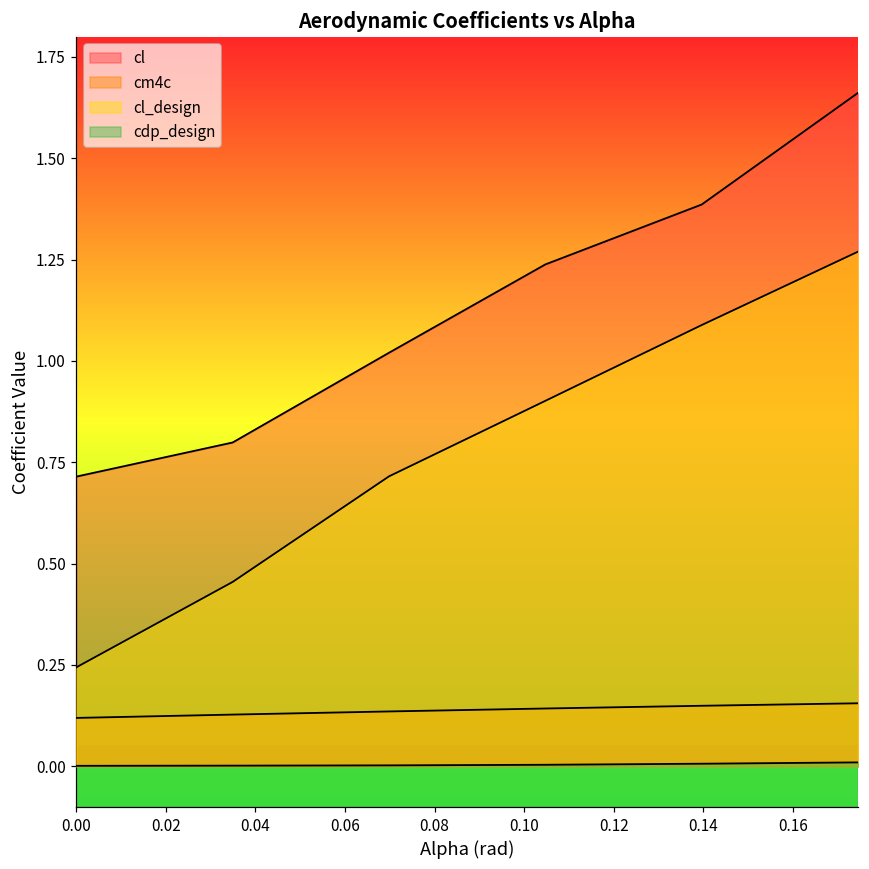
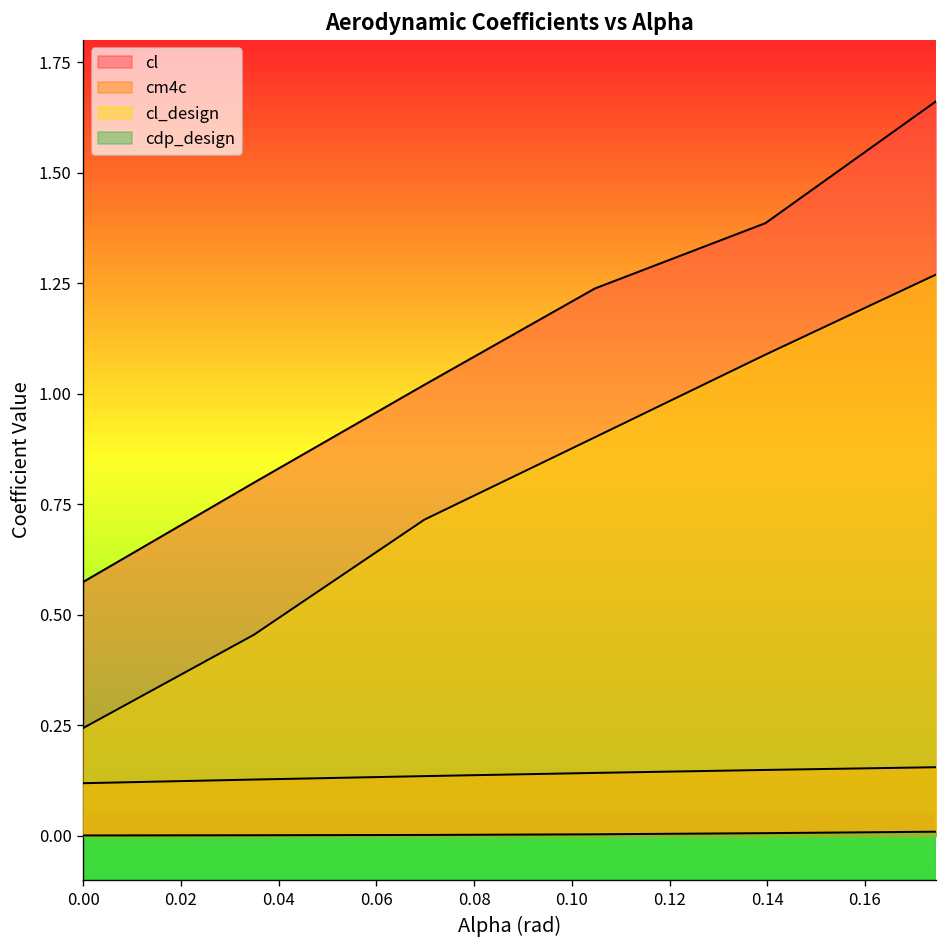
cl, 0.00: 0.71 -> 0.57
